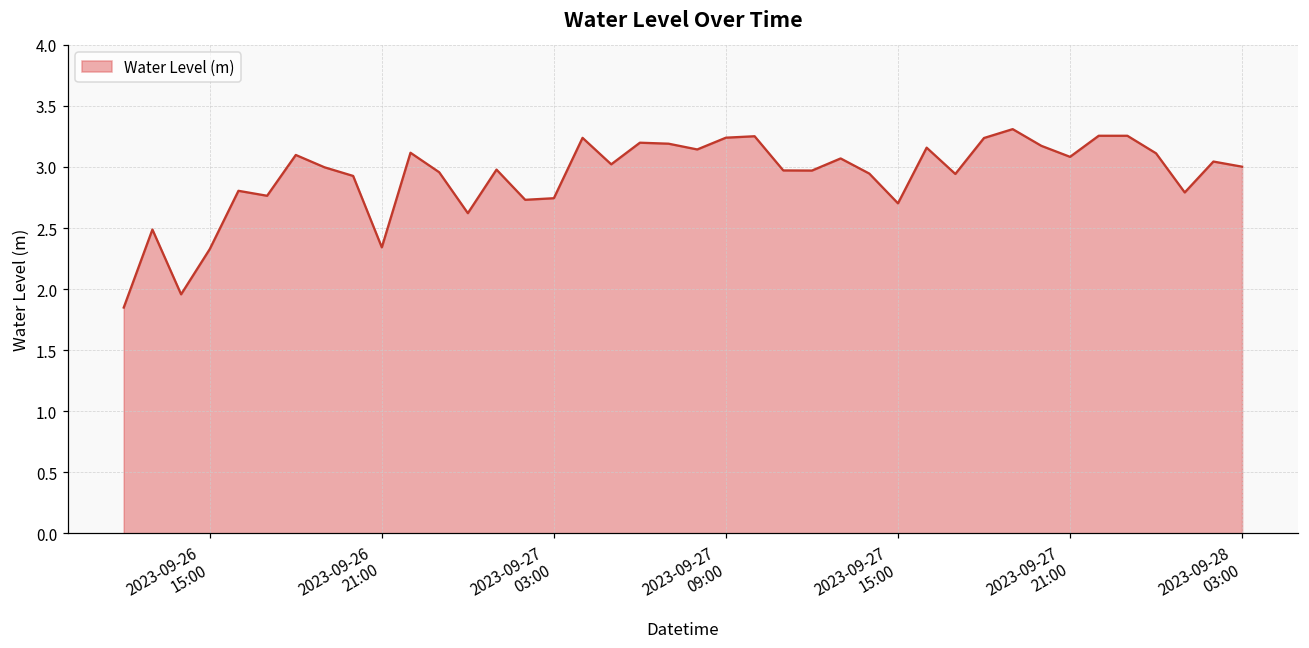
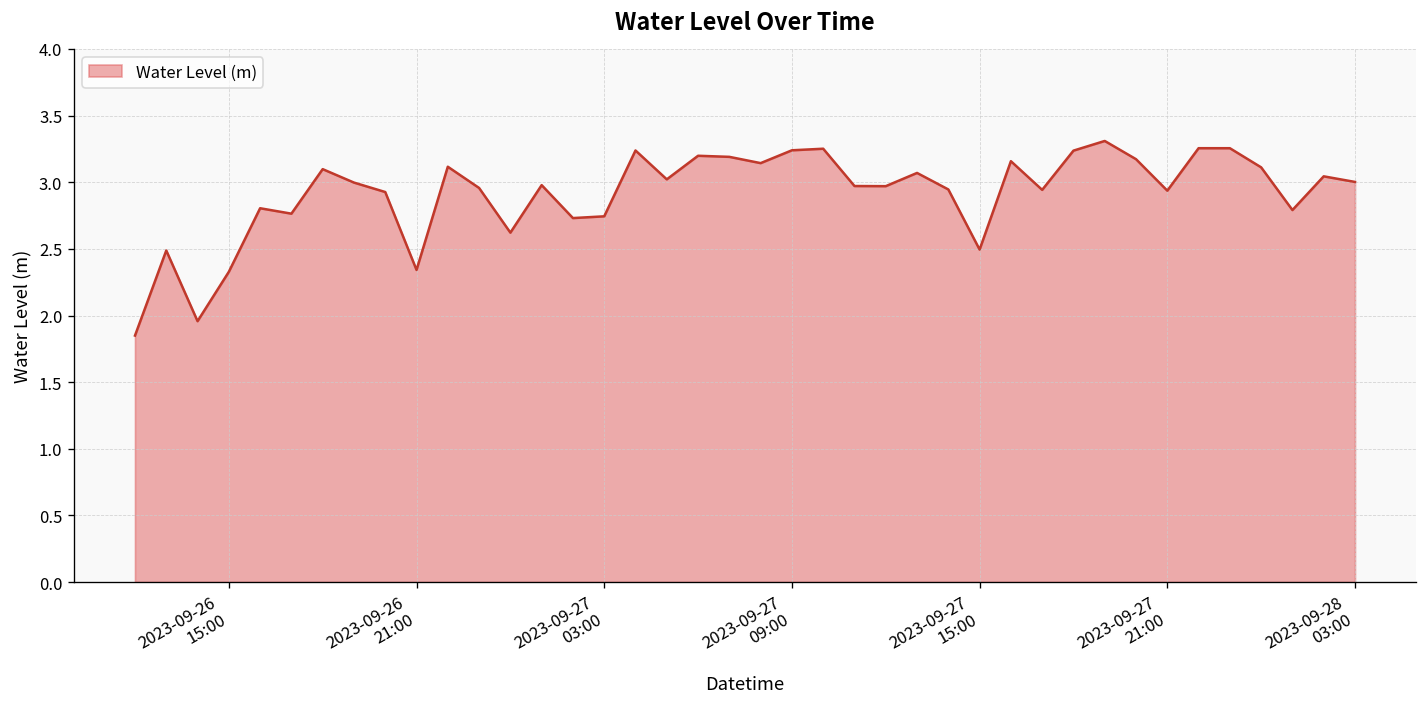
2023-09-27 15:00: 2.70 -> 2.49
2023-09-27 21:00: 3.08 -> 2.94
